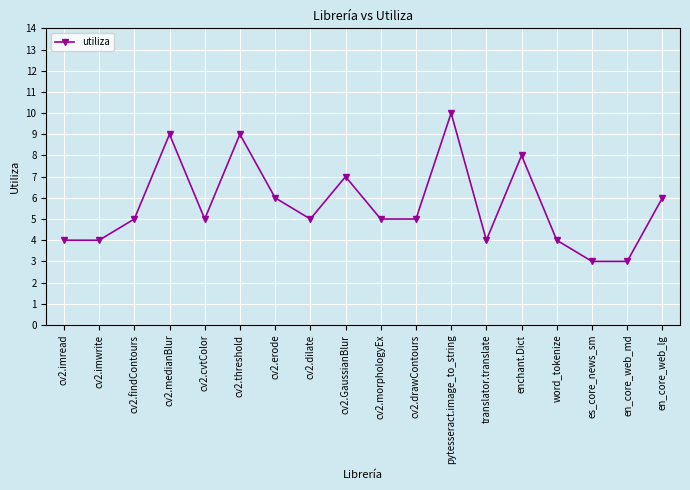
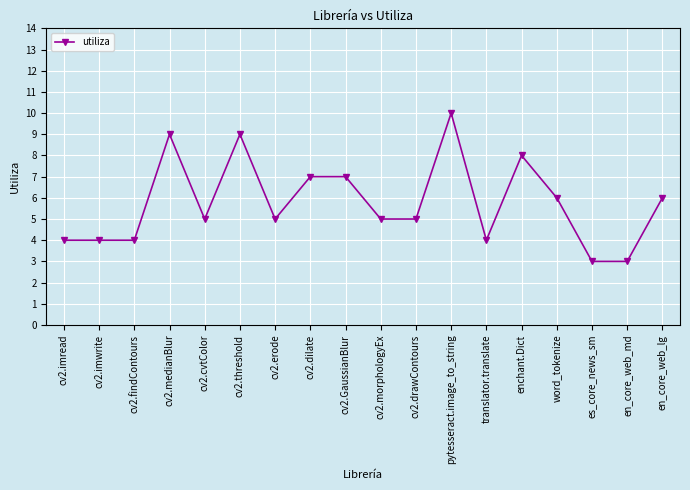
cv2.findContours: 5 -> 4
cv2.erode: 6 -> 5
cv2.dilate: 5 -> 7
word_tokenize: 4 -> 6
